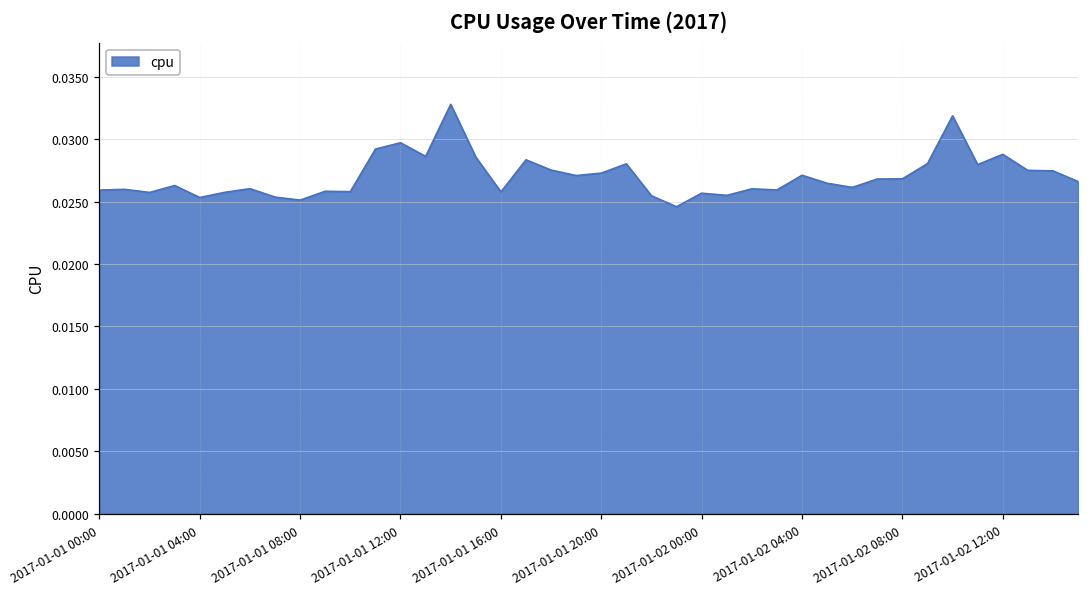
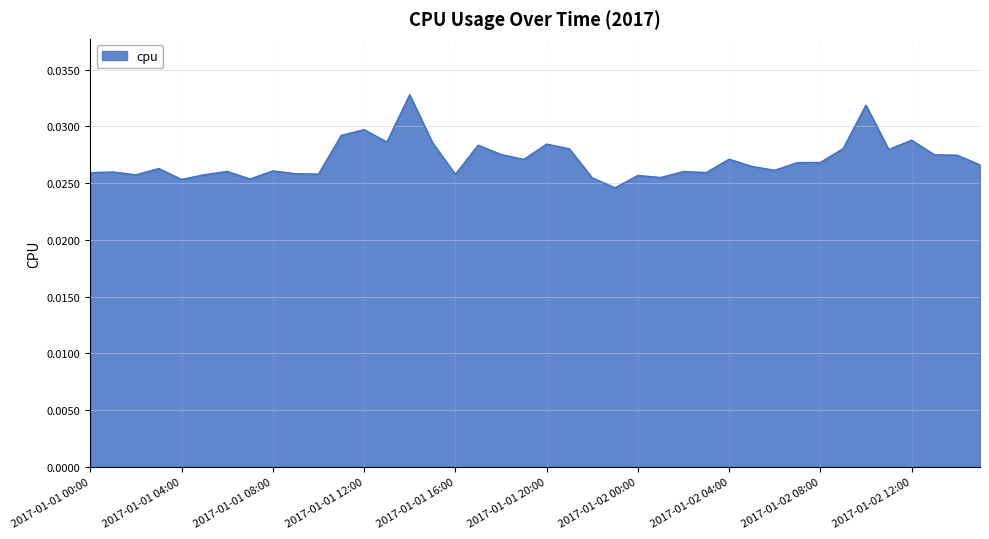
2017-01-01 08:00: 0.0251 -> 0.0261
2017-01-01 20:00: 0.0273 -> 0.0284
